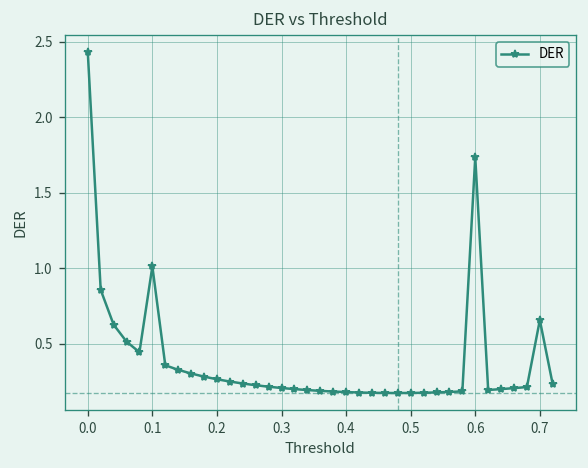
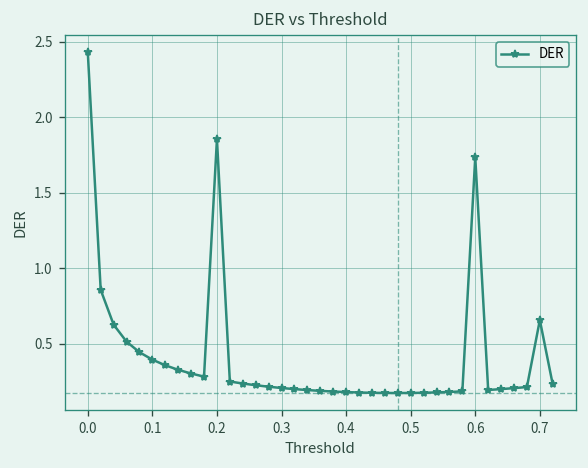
0.1: 1.01 -> 0.40
0.2: 0.27 -> 1.86
